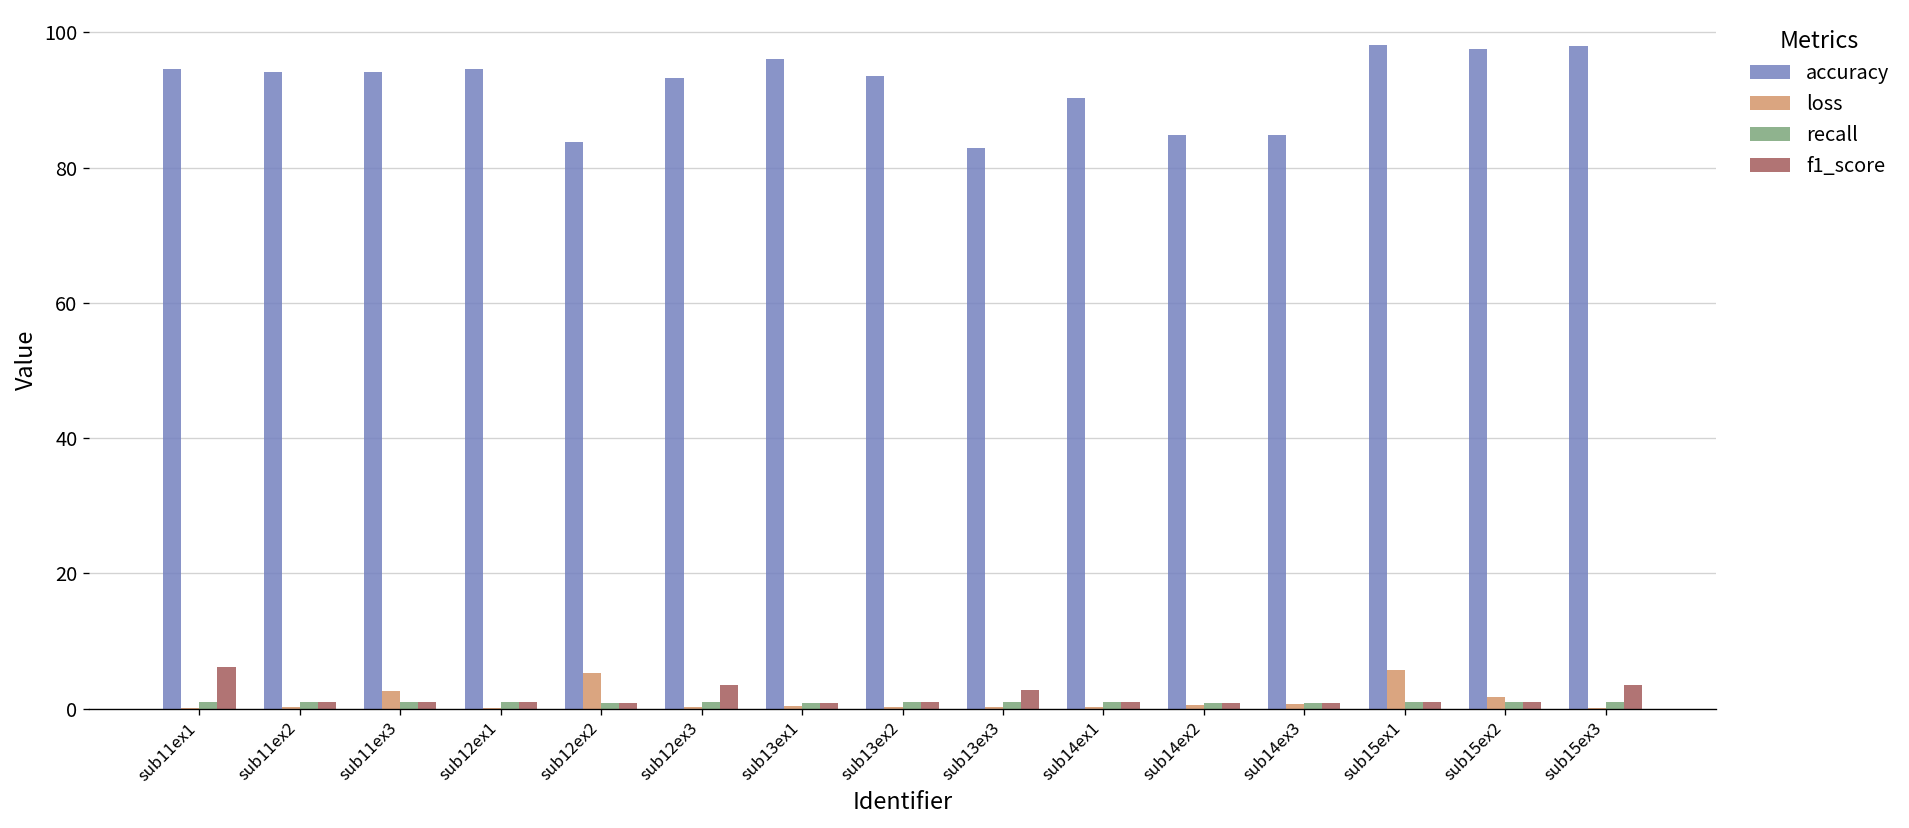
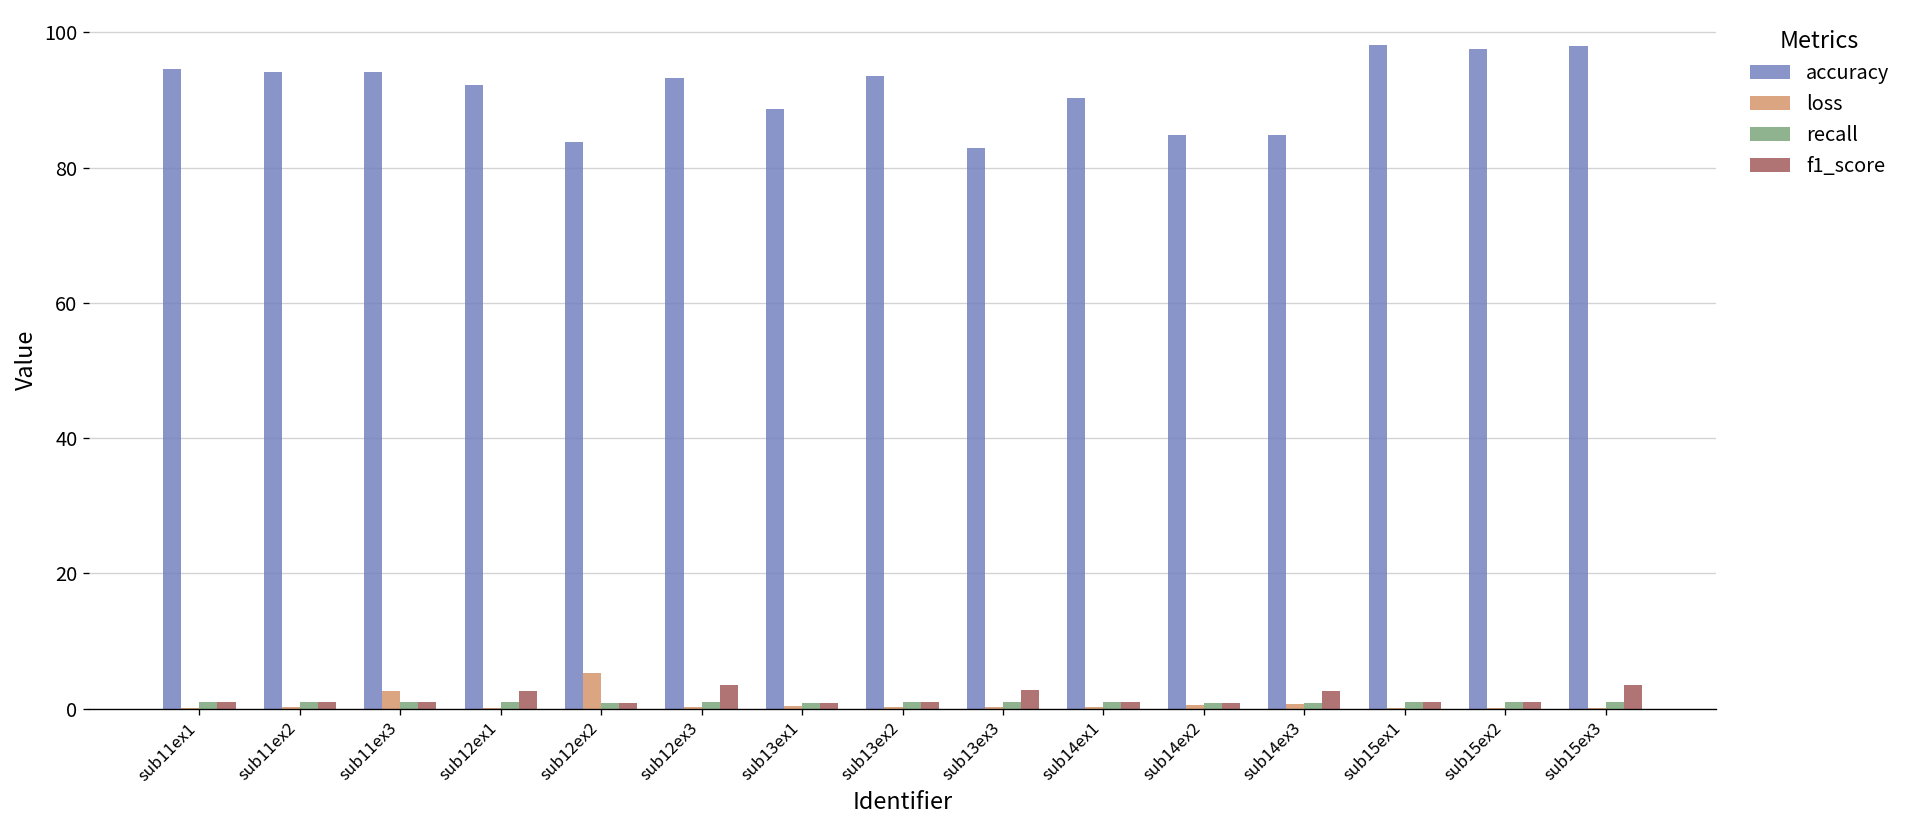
f1_score, sub11ex1: 6 -> 1
accuracy, sub12ex1: 95 -> 92
f1_score, sub12ex1: 1 -> 3
accuracy, sub13ex1: 96 -> 89
f1_score, sub14ex3: 1 -> 3
loss, sub15ex1: 6 -> 0
loss, sub15ex2: 2 -> 0
